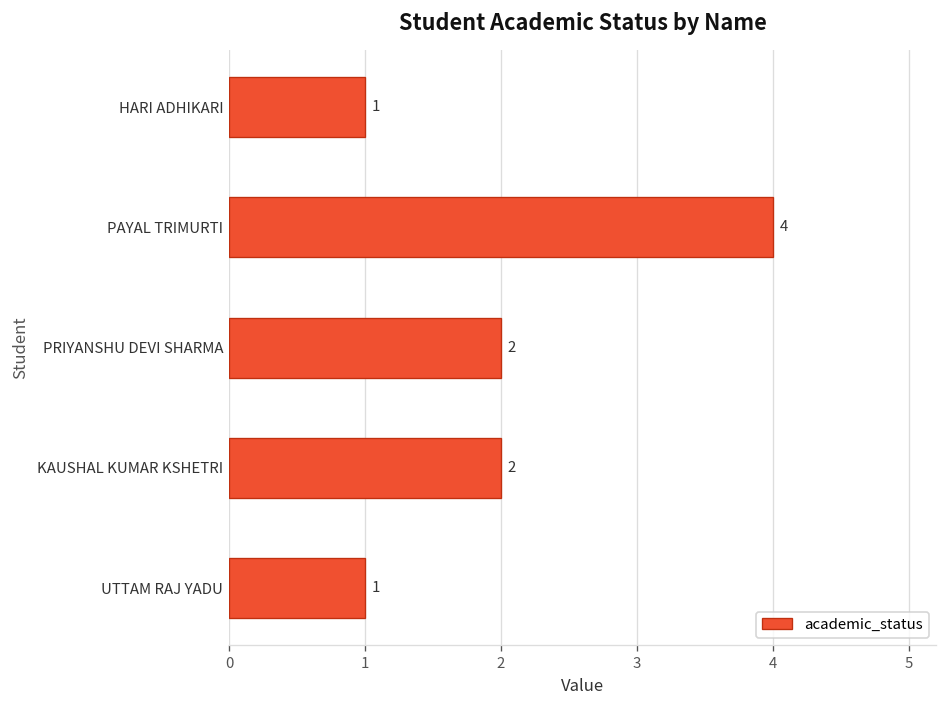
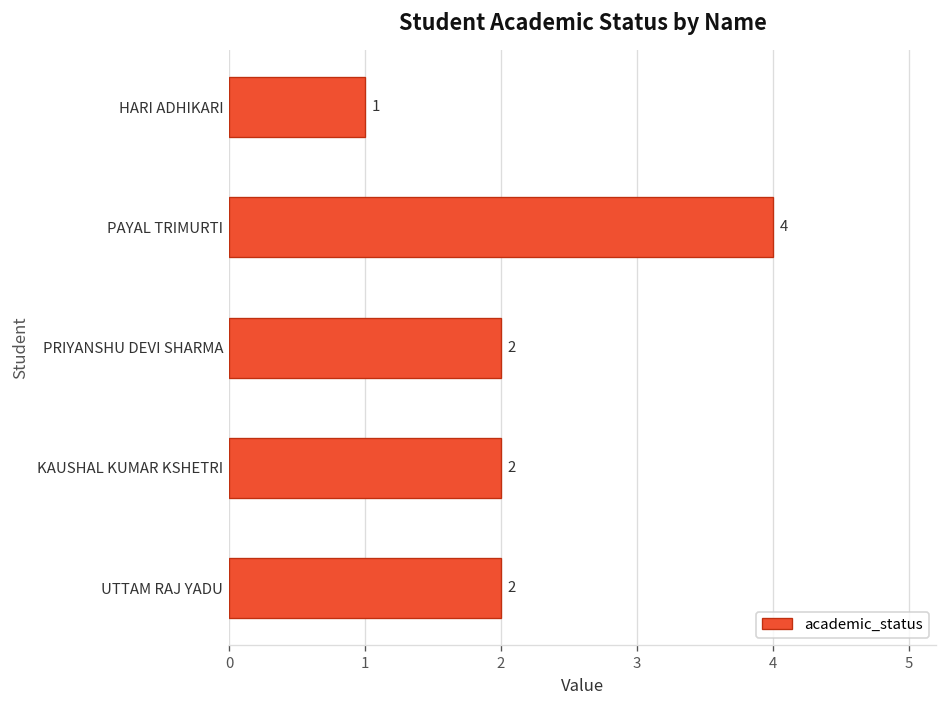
UTTAM RAJ YADU: 1 -> 2
